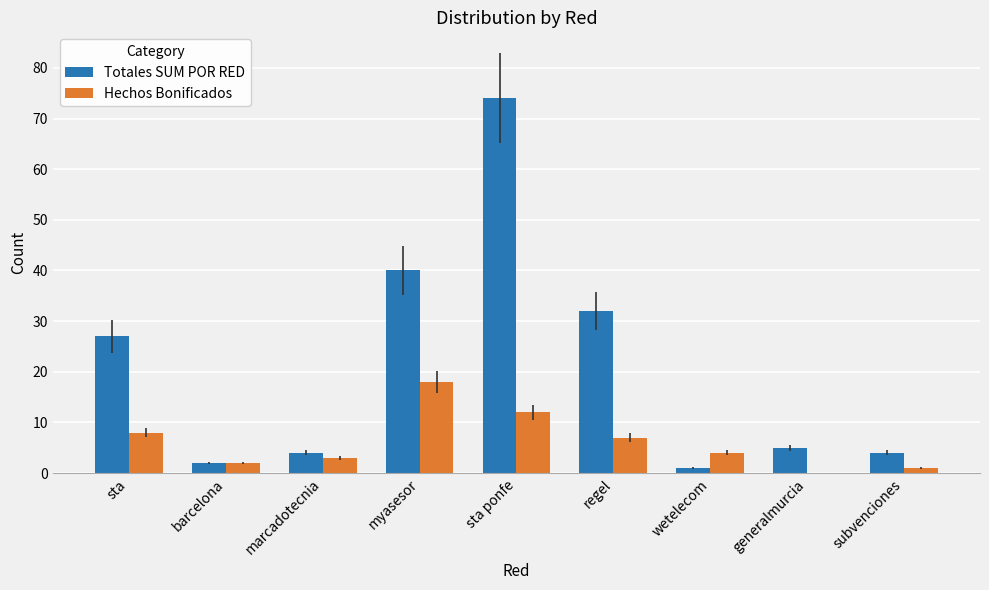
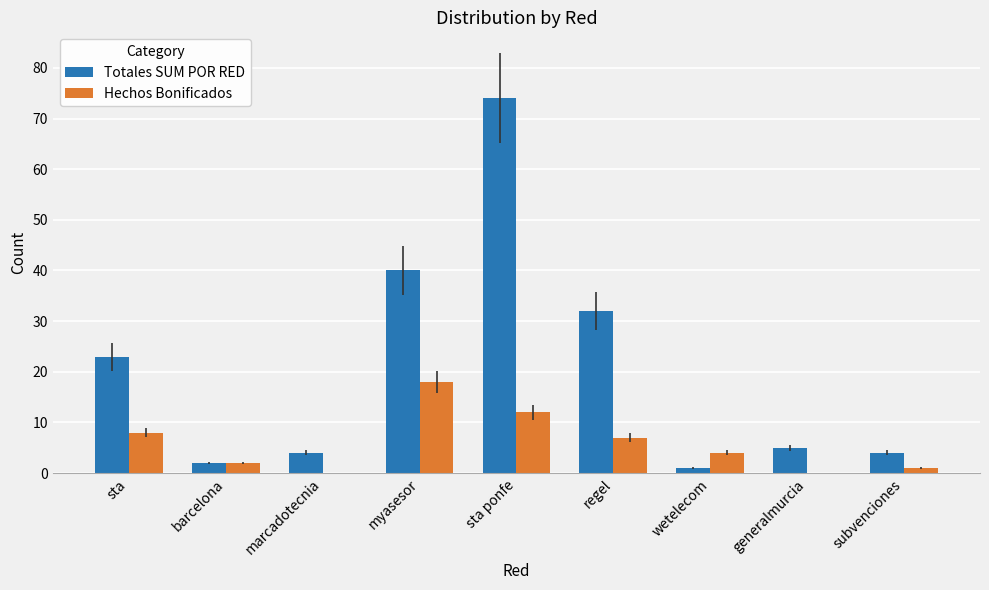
Totales SUM POR RED, sta: 27 -> 23
Hechos Bonificados, marcadotecnia: 3 -> 0
